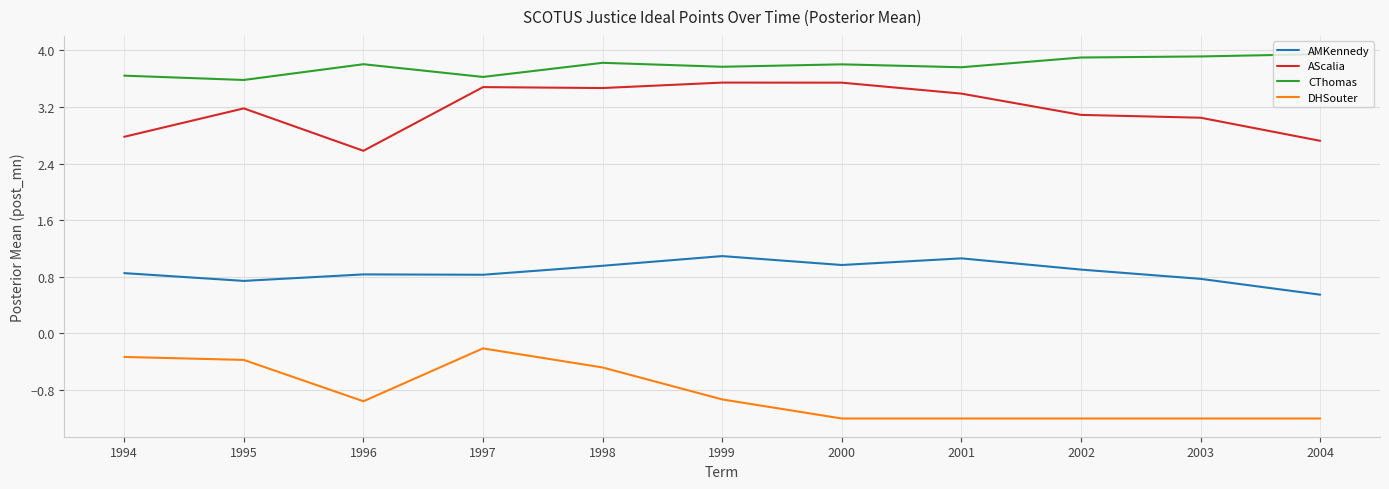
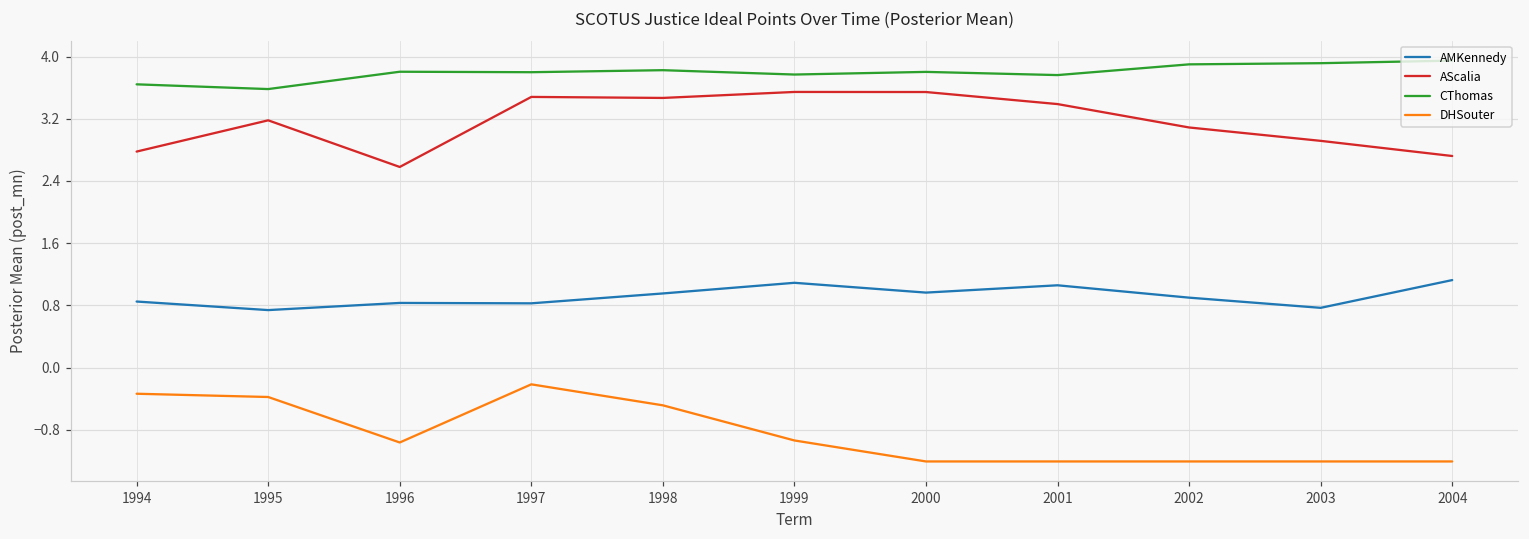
CThomas, 1997: 3.6 -> 3.8
AScalia, 2003: 3.0 -> 2.9
AMKennedy, 2004: 0.5 -> 1.1
